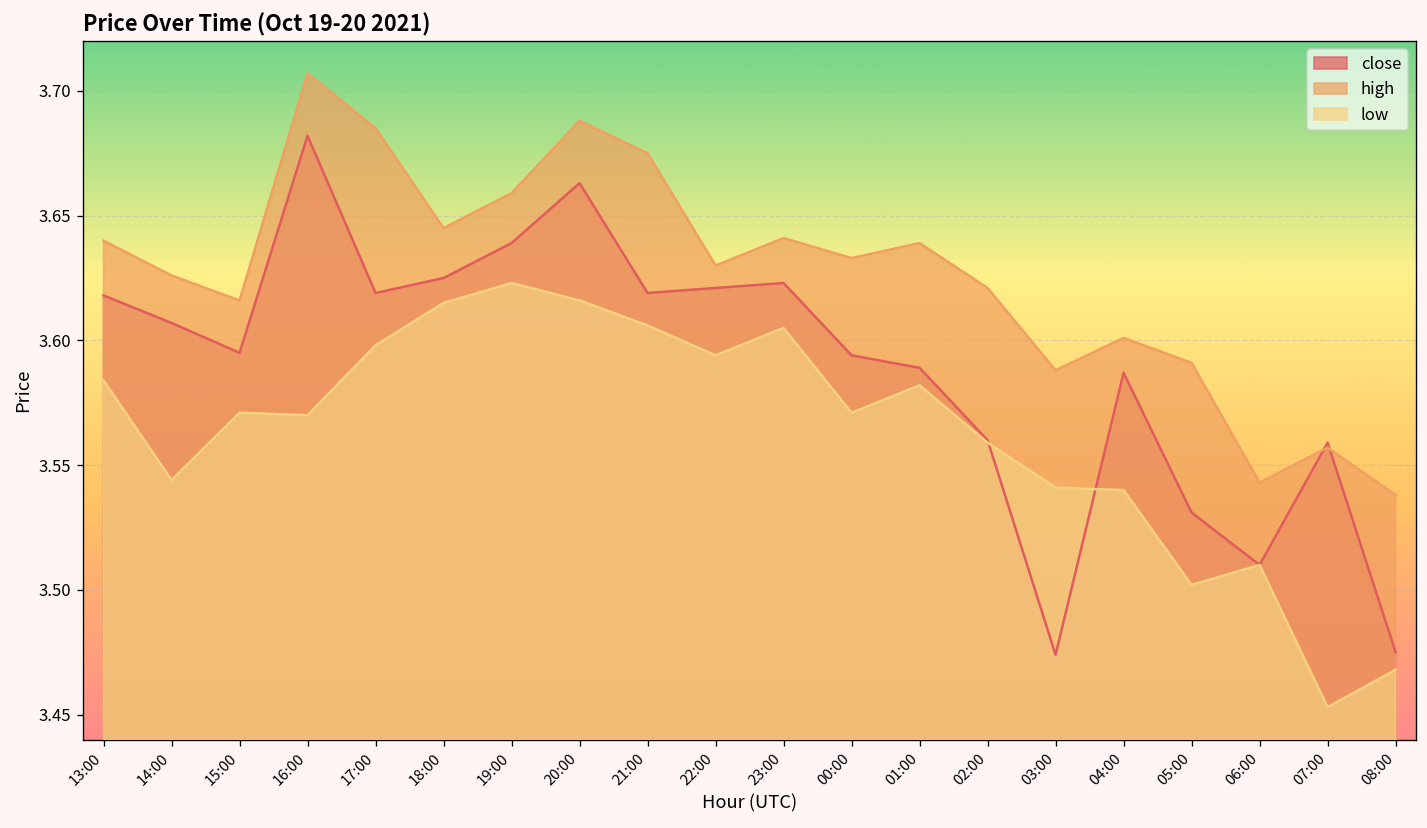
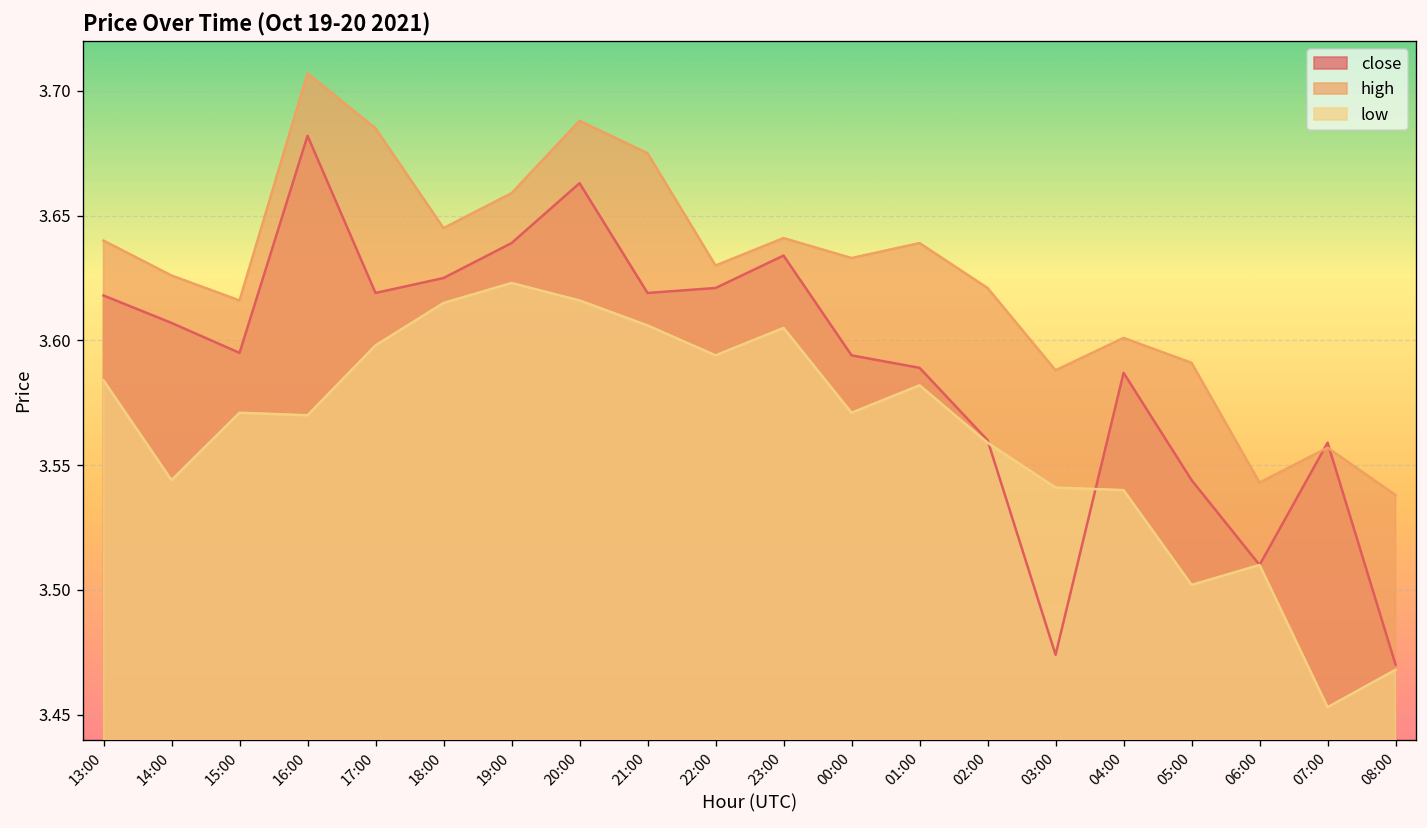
close, 23:00: 3.623 -> 3.634
close, 05:00: 3.531 -> 3.544
close, 08:00: 3.475 -> 3.470
